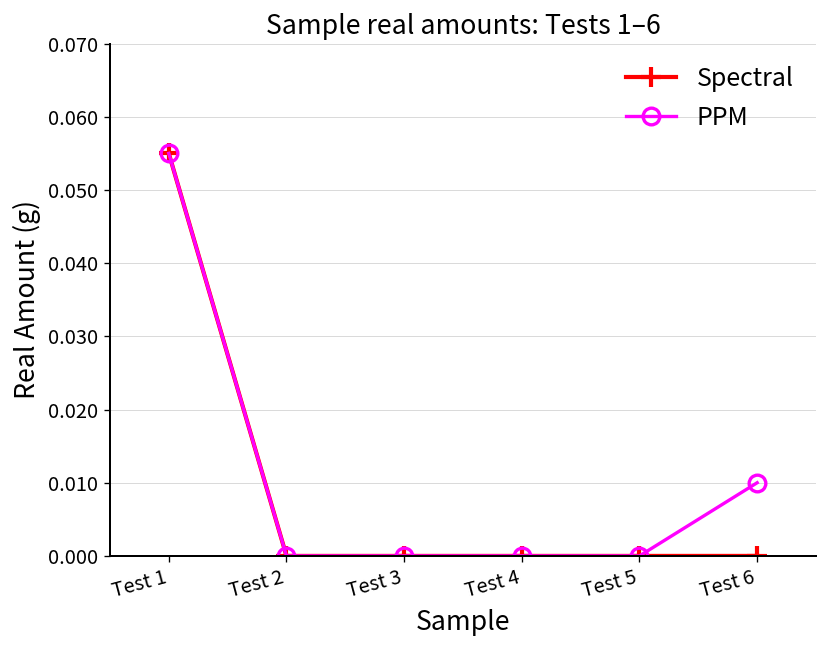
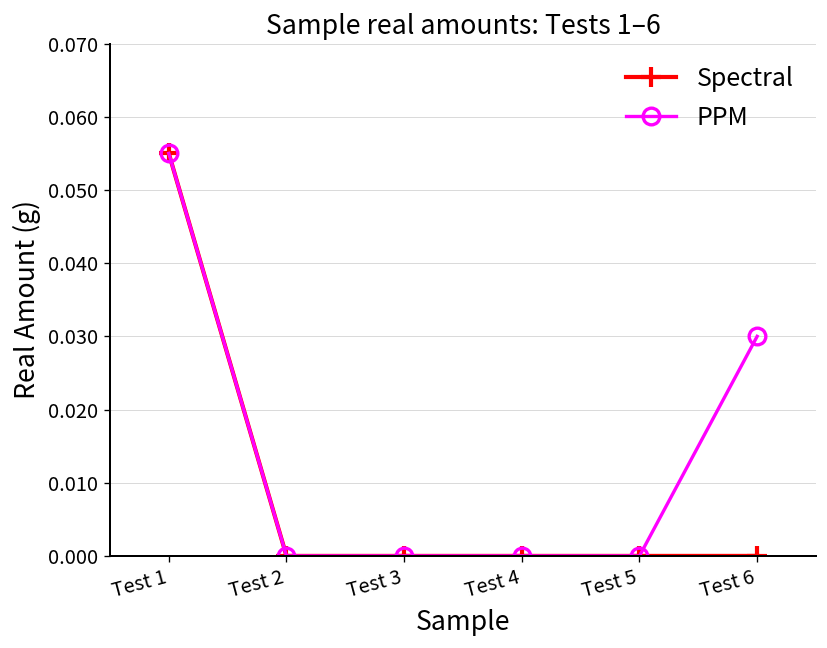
PPM, Test 6: 0.01 -> 0.03
